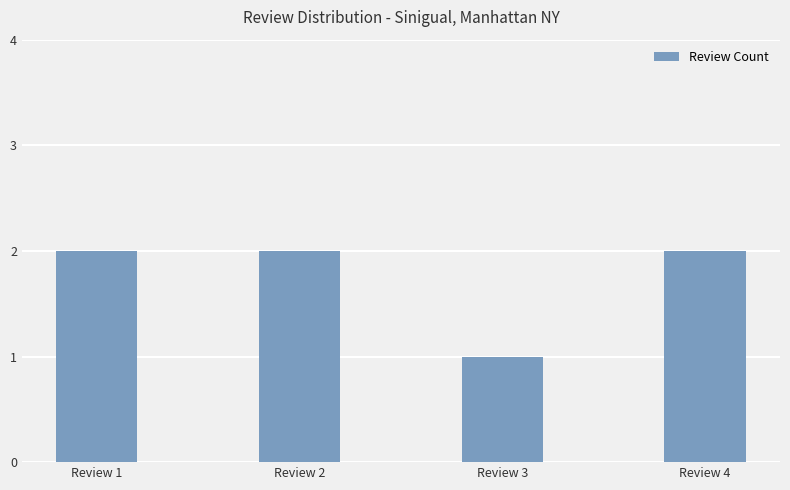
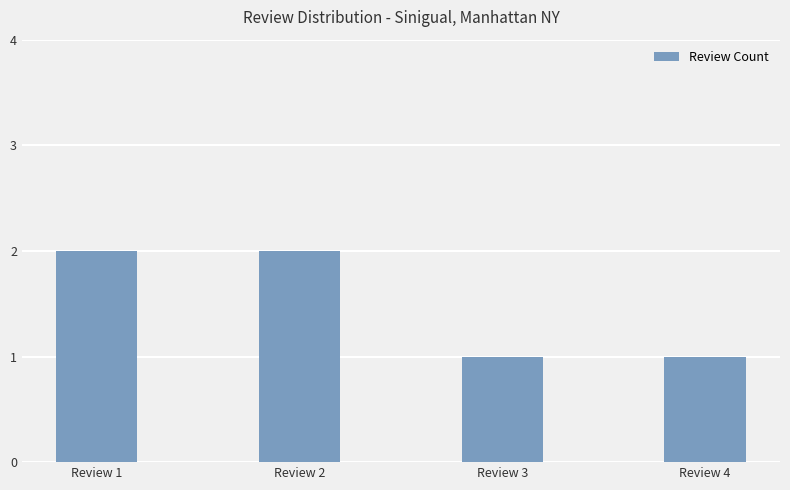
Review 4: 2 -> 1
